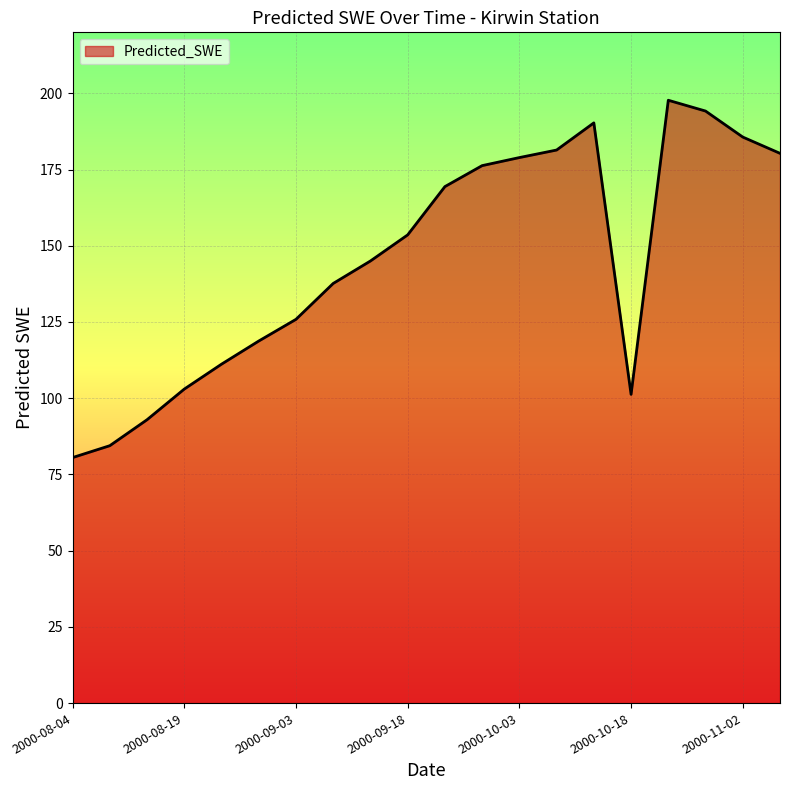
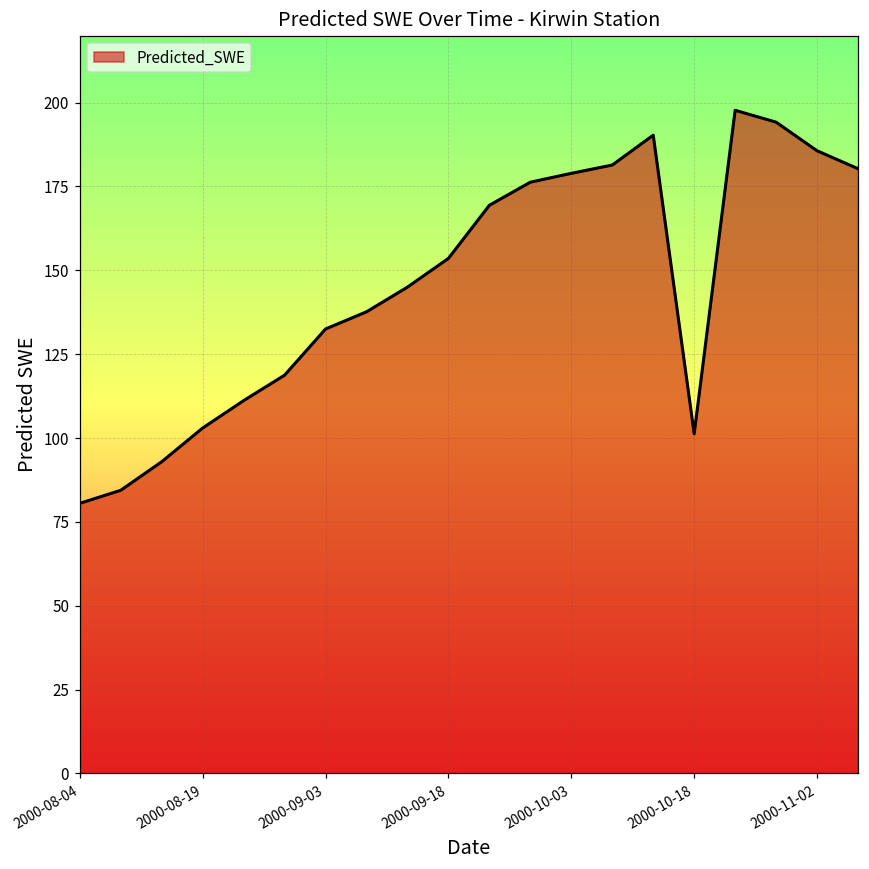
2000-09-03: 126 -> 133
